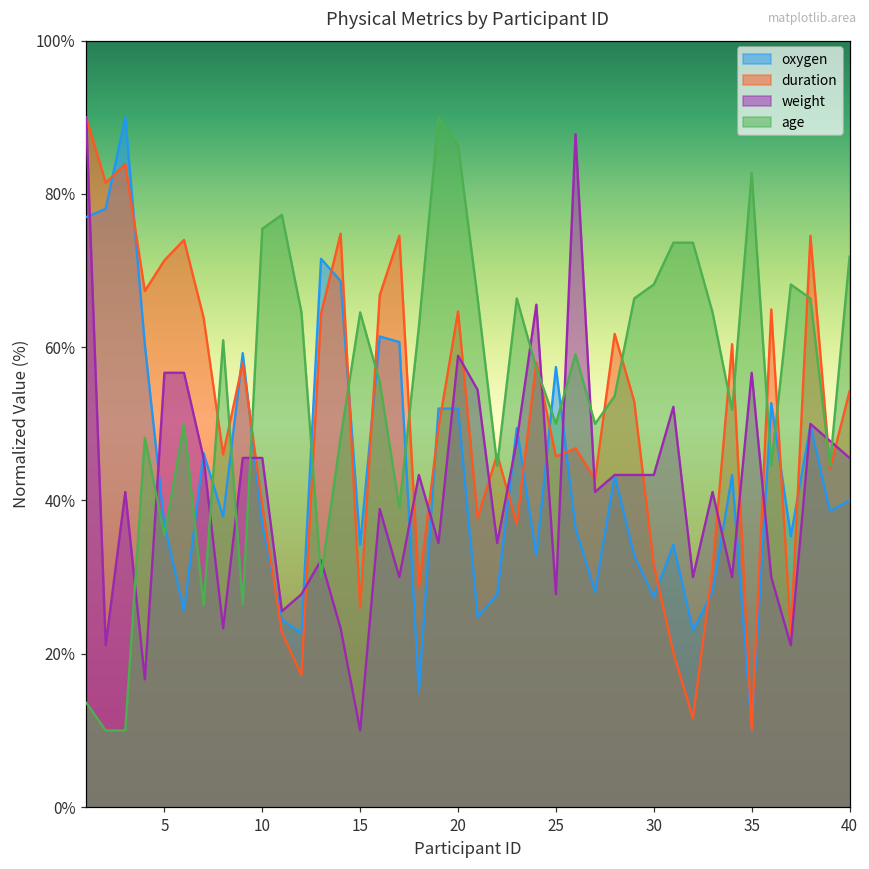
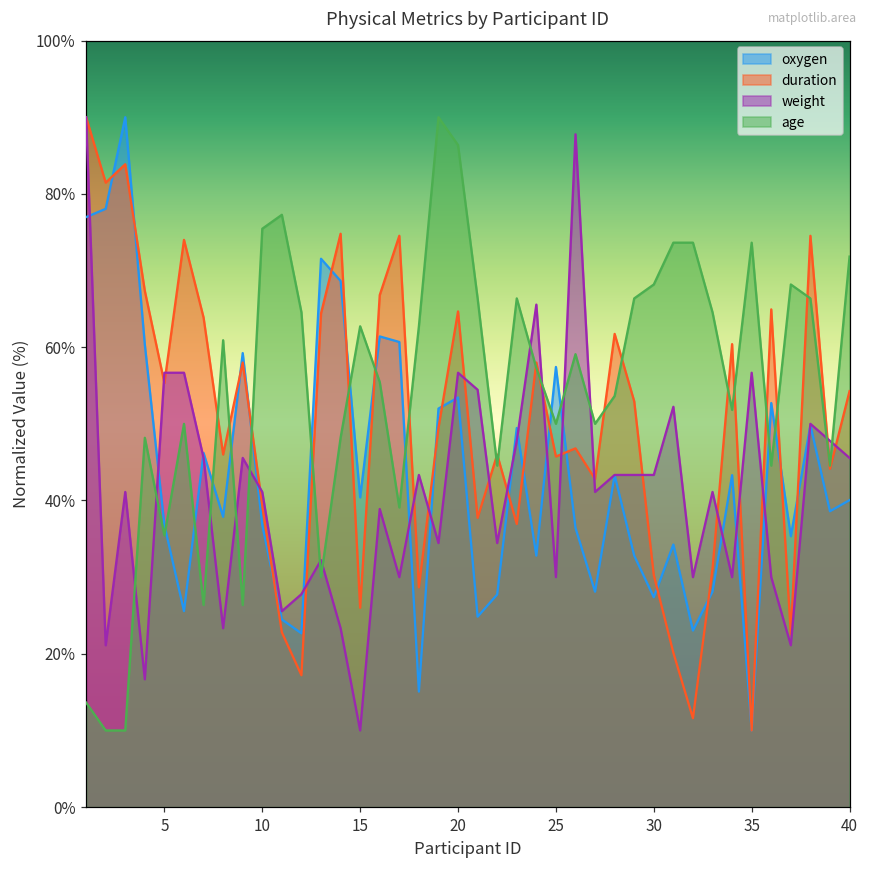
duration, 5: 71% -> 55%
weight, 10: 46% -> 41%
oxygen, 15: 34% -> 40%
age, 15: 65% -> 63%
oxygen, 20: 52% -> 53%
weight, 20: 59% -> 57%
weight, 25: 28% -> 30%
duration, 30: 32% -> 30%
age, 35: 83% -> 74%
